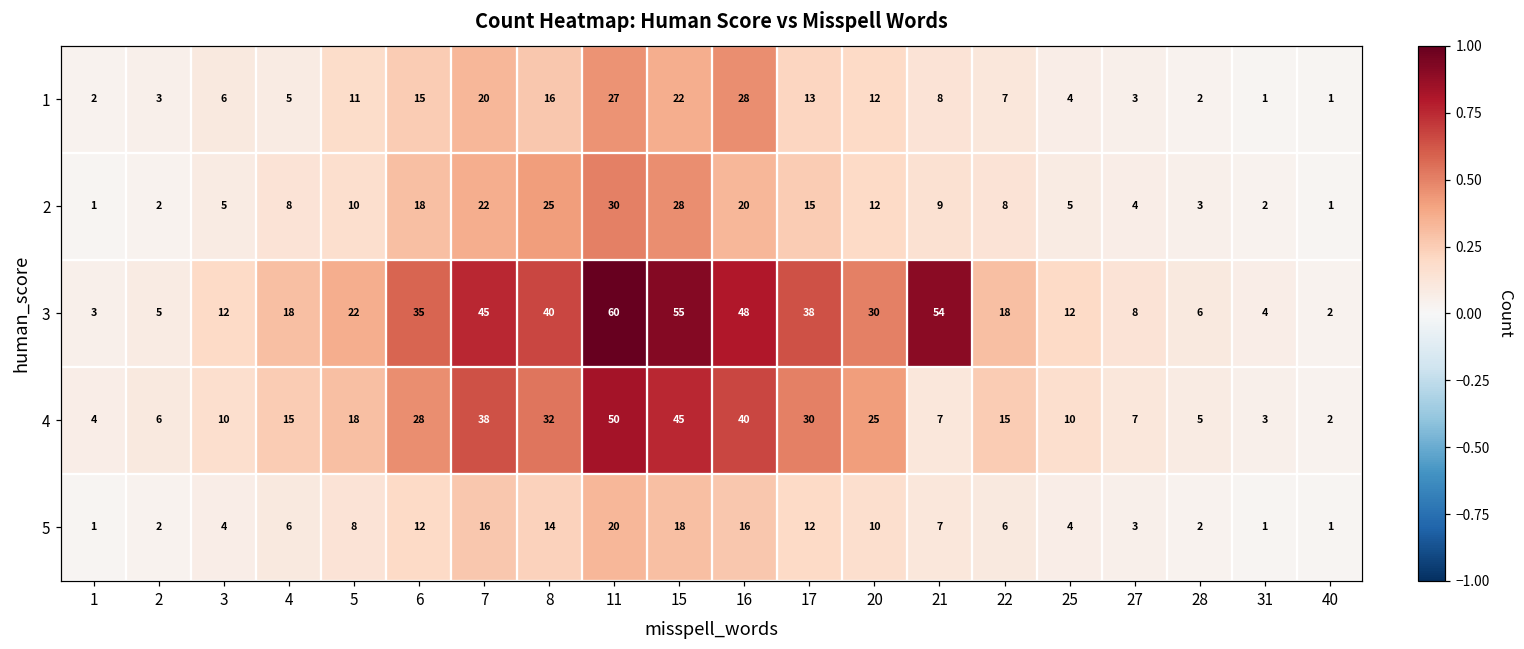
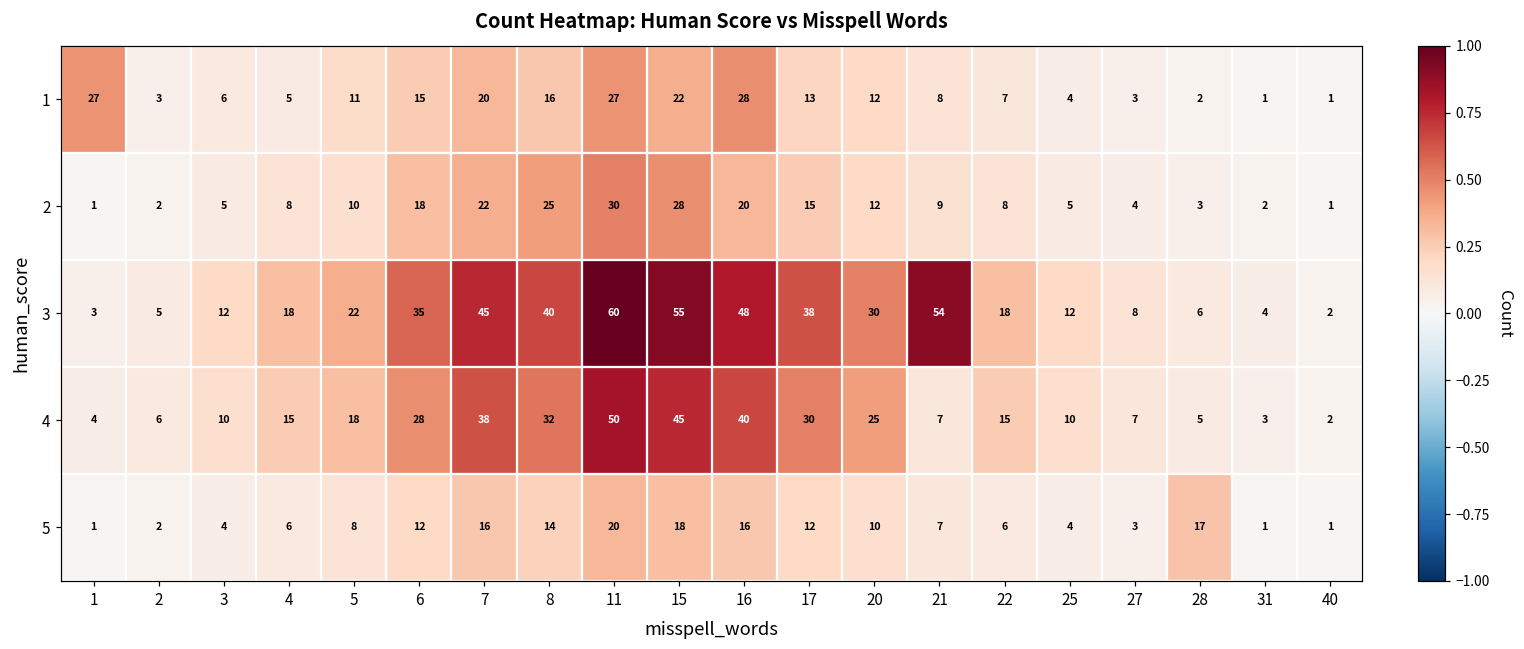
1, 1: 2 -> 27
5, 28: 2 -> 17
